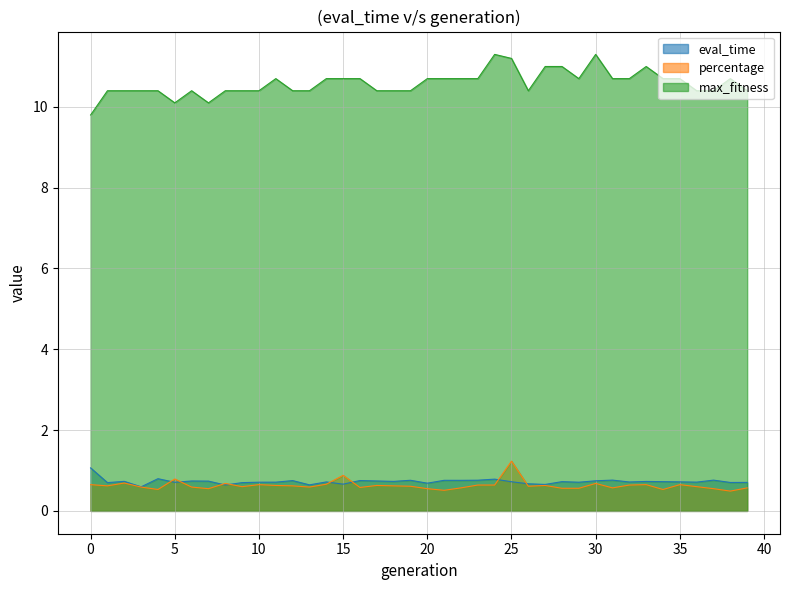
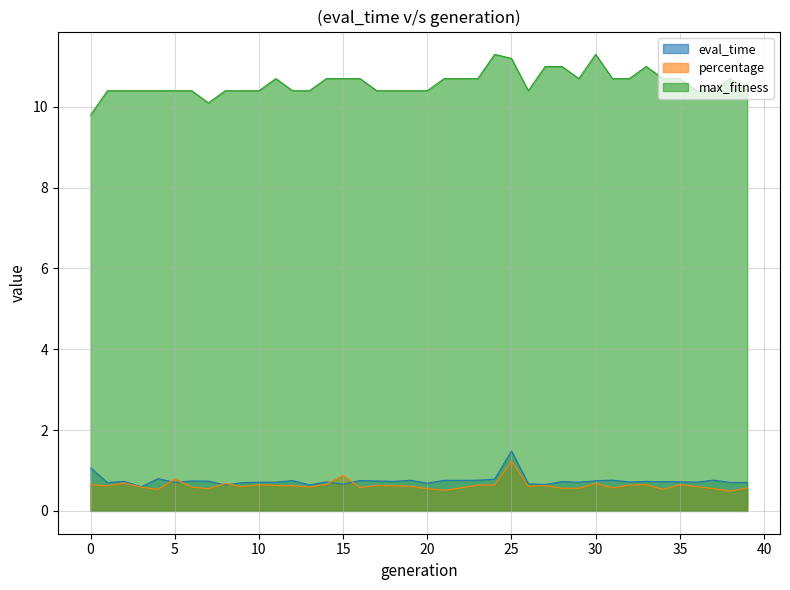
max_fitness, 5: 10.1 -> 10.4
max_fitness, 20: 10.7 -> 10.4
eval_time, 25: 0.7 -> 1.5
